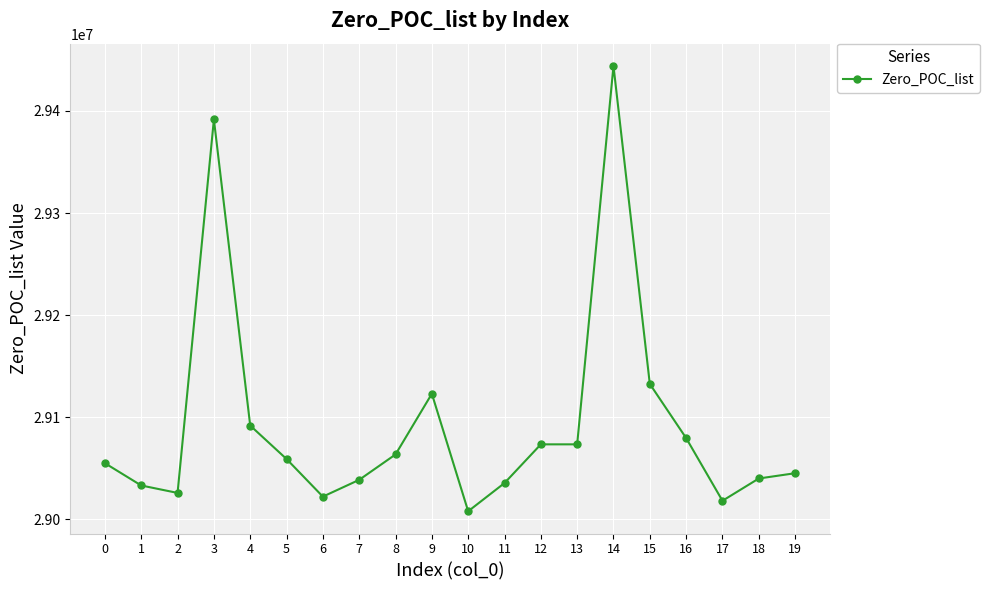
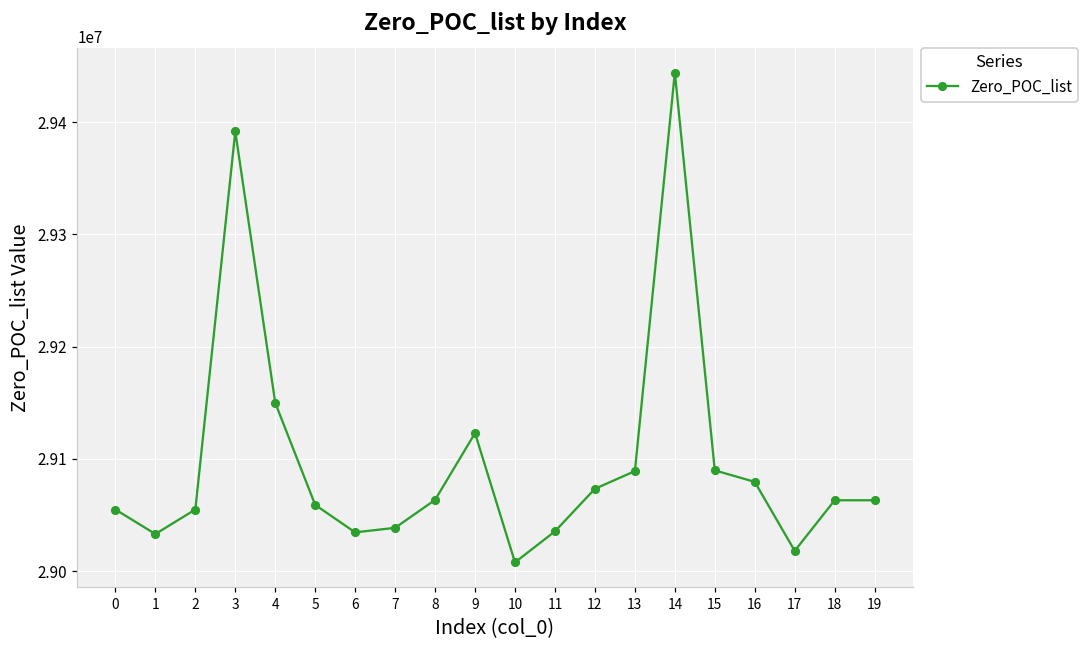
2: 29026000 -> 29055000
4: 29092000 -> 29150000
6: 29022000 -> 29035000
13: 29073000 -> 29089000
15: 29133000 -> 29090000
18: 29040000 -> 29063000
19: 29045000 -> 29063000
